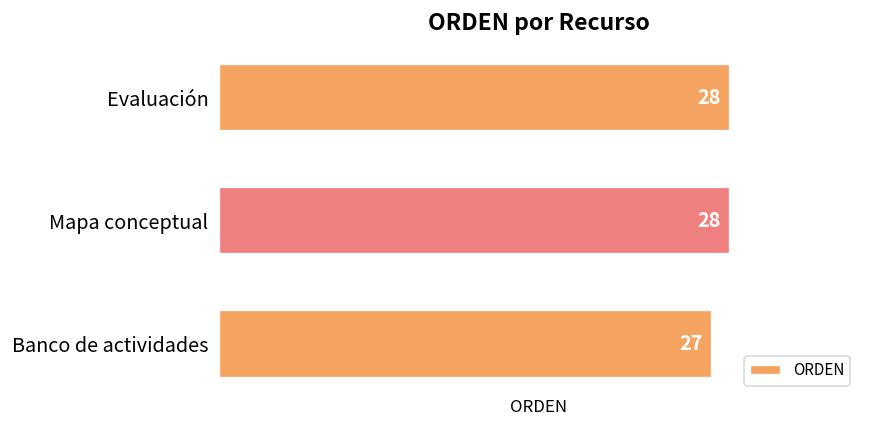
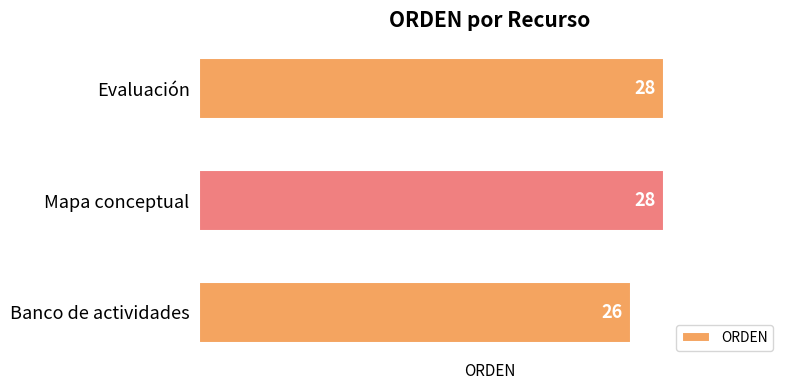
Banco de actividades: 27 -> 26
